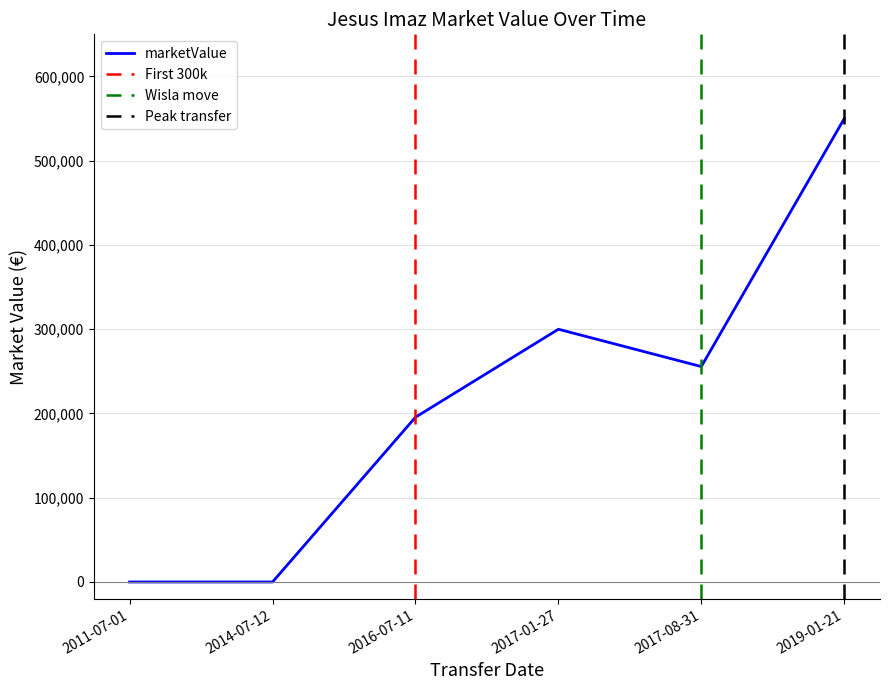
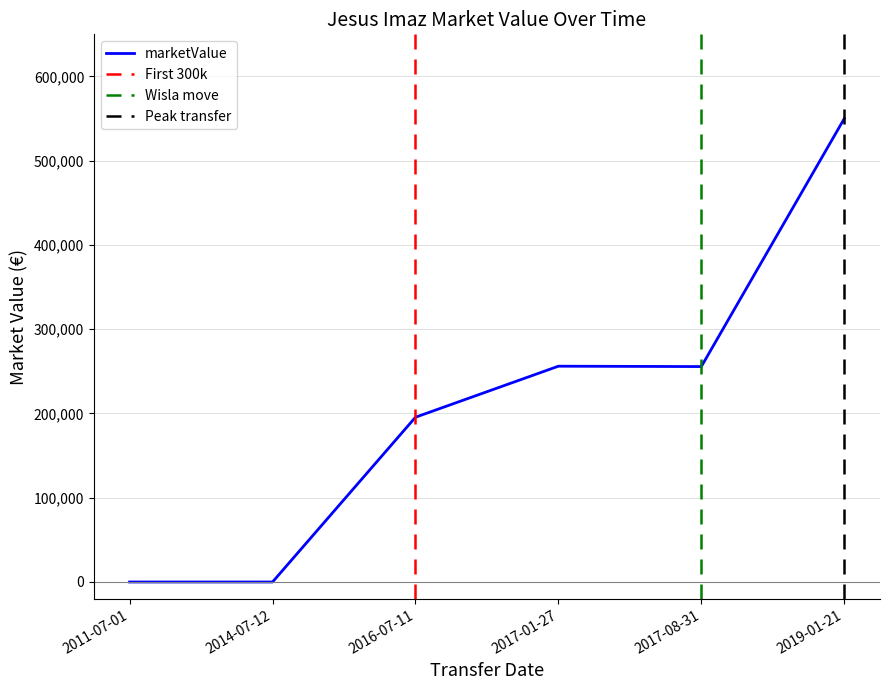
2017-01-27: 300,000 -> 260,000
